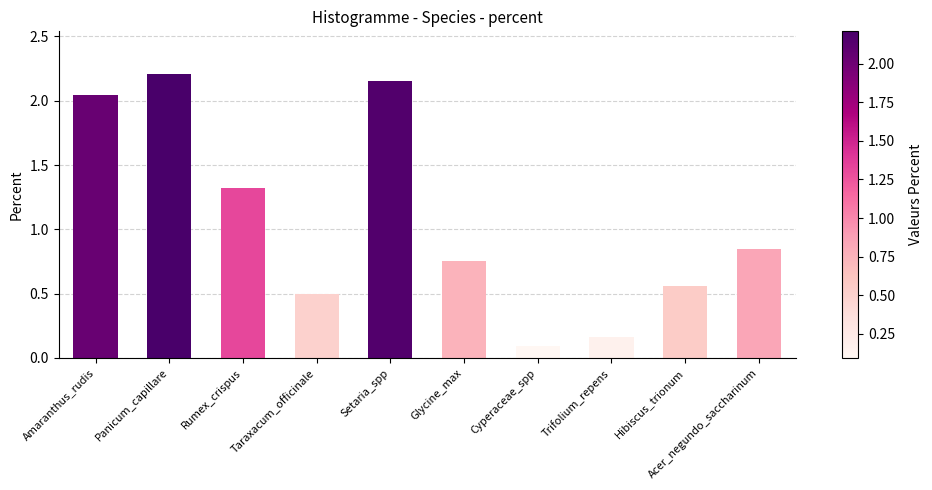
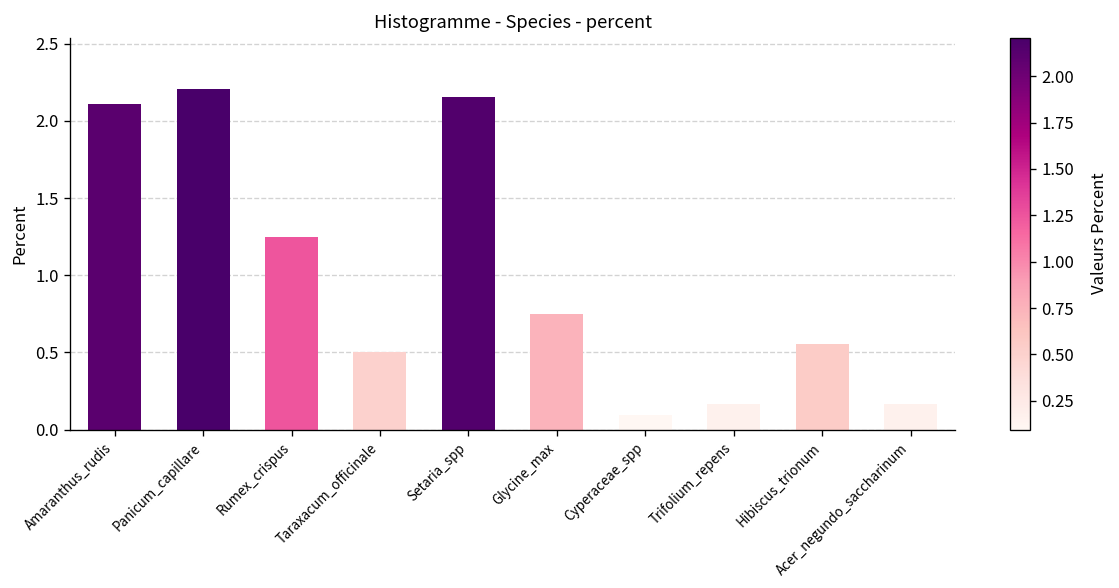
Amaranthus_rudis: 2.04 -> 2.11
Rumex_crispus: 1.32 -> 1.25
Acer_negundo_saccharinum: 0.84 -> 0.17
